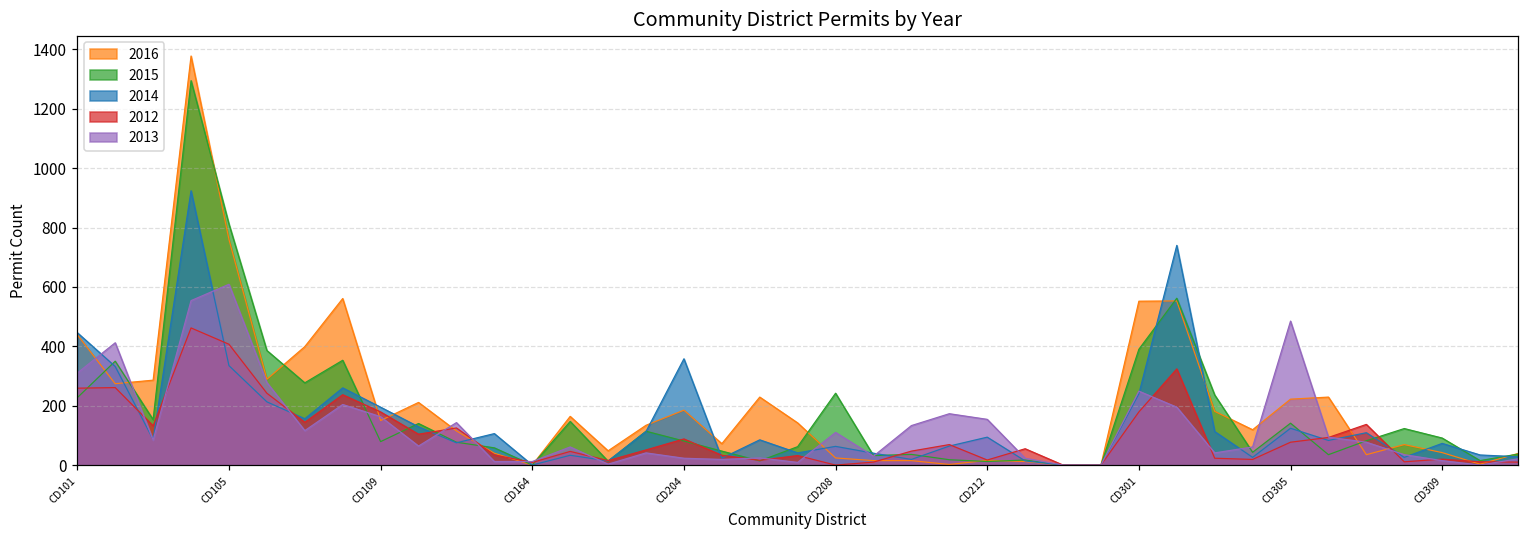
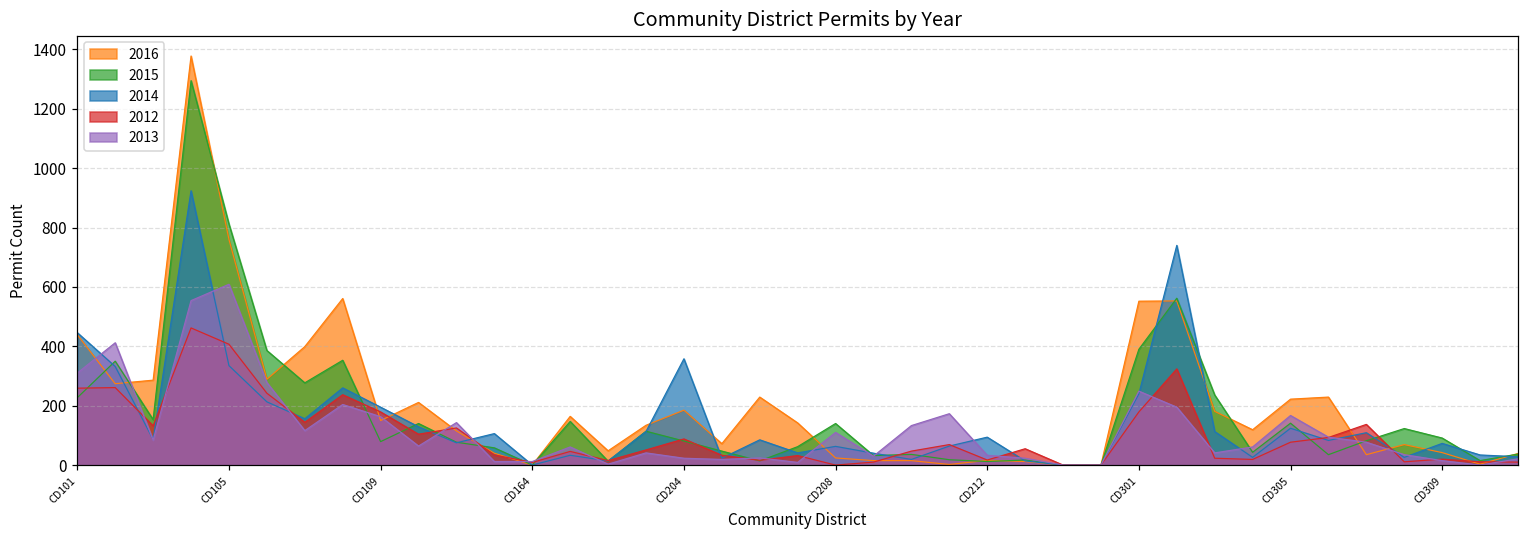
2015, CD208: 240 -> 140
2013, CD212: 150 -> 30
2013, CD305: 490 -> 170
